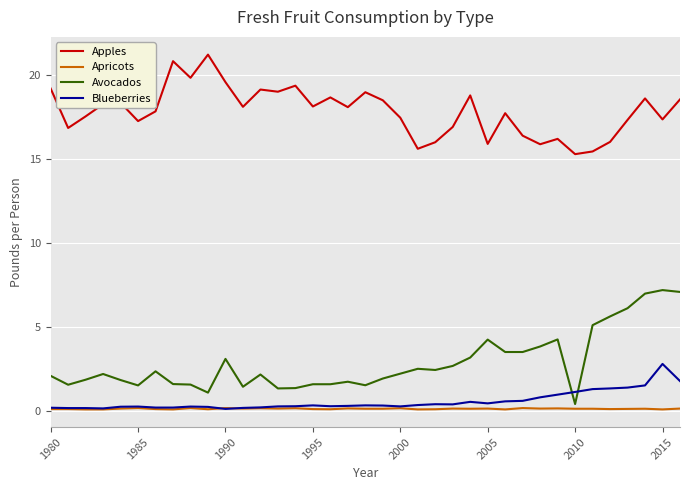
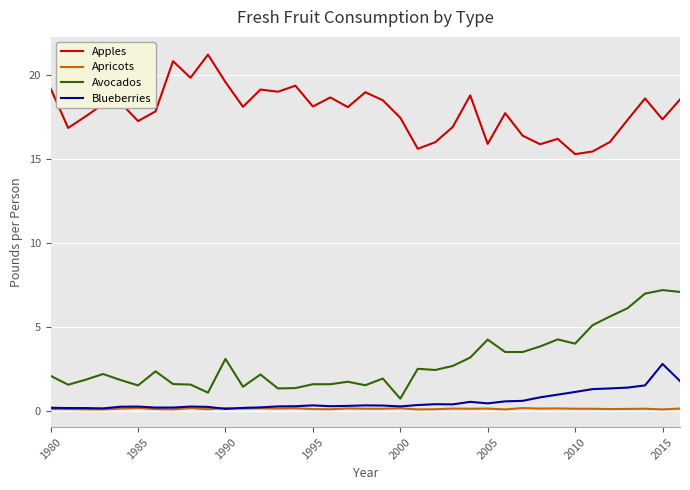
Avocados, 2000: 2.2 -> 0.7
Avocados, 2010: 0.4 -> 4.0
